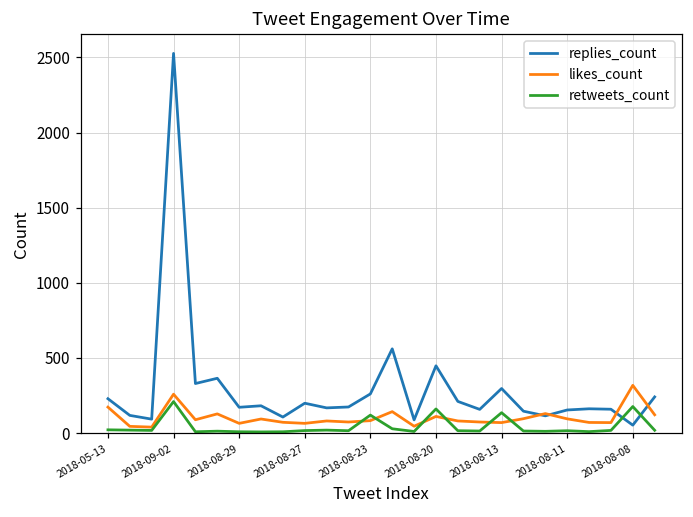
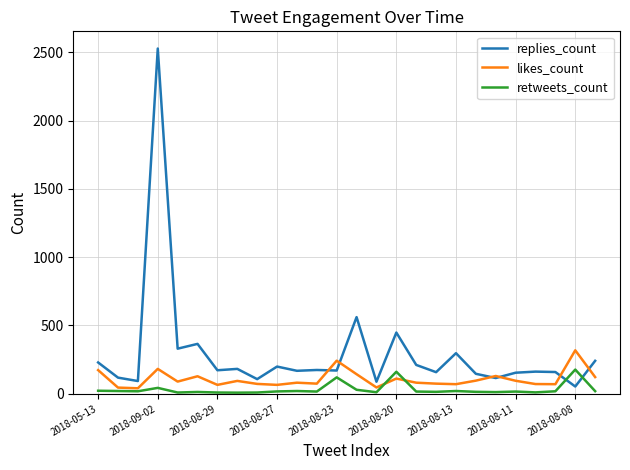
likes_count, 2018-09-02: 260 -> 180
retweets_count, 2018-09-02: 210 -> 40
replies_count, 2018-08-23: 260 -> 170
likes_count, 2018-08-23: 80 -> 240
retweets_count, 2018-08-13: 140 -> 20
